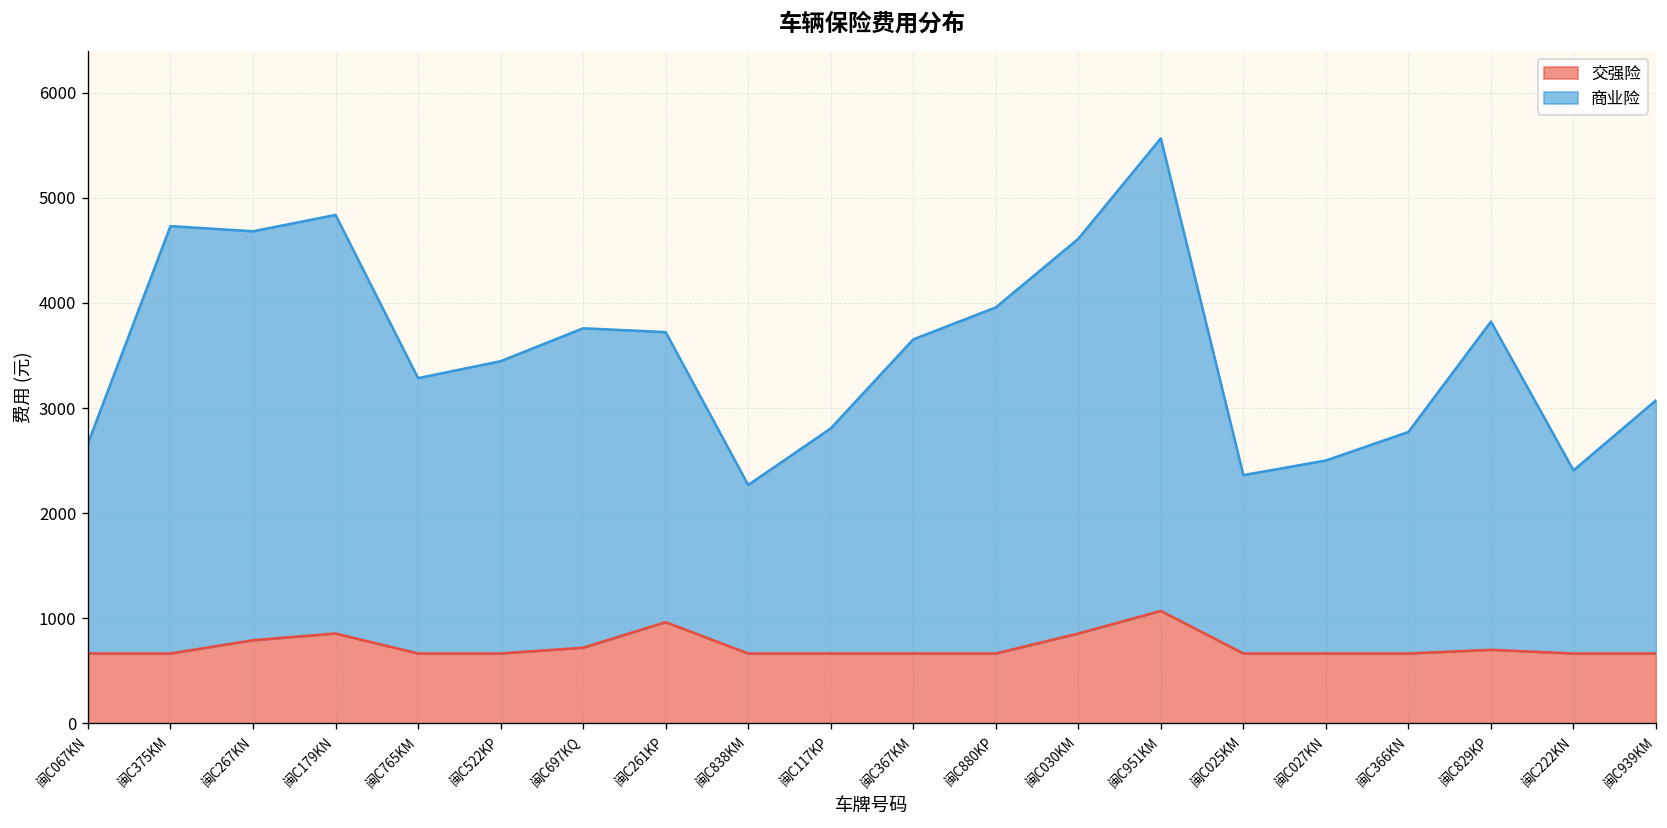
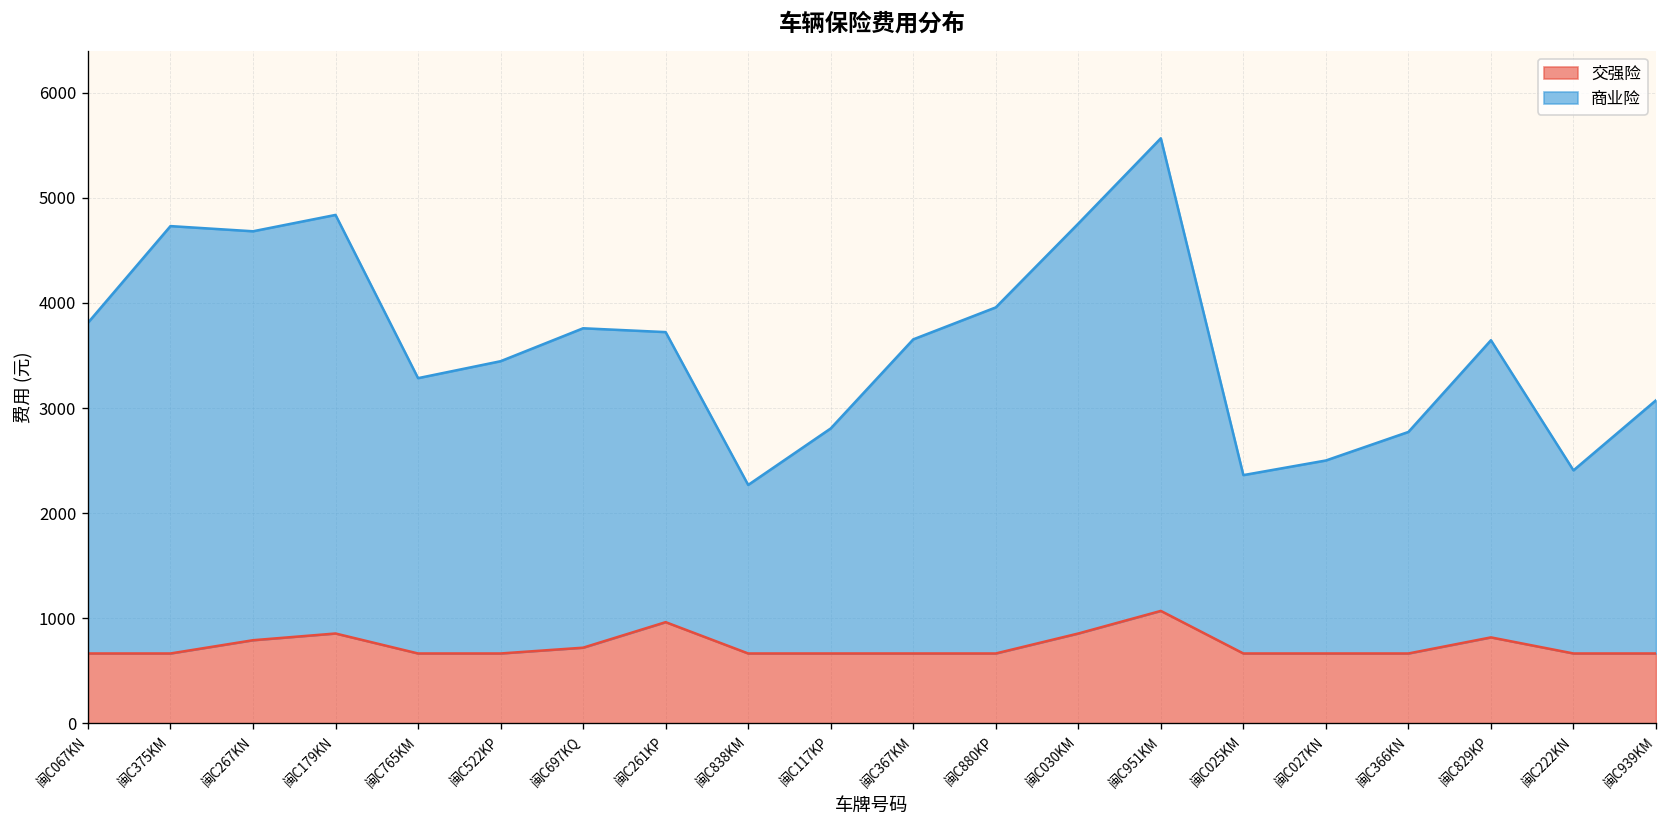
商业险, 闽C067KN: 2000 -> 3100
商业险, 闽C030KM: 3800 -> 3900
交强险, 闽C829KP: 700 -> 800
商业险, 闽C829KP: 3100 -> 2800
